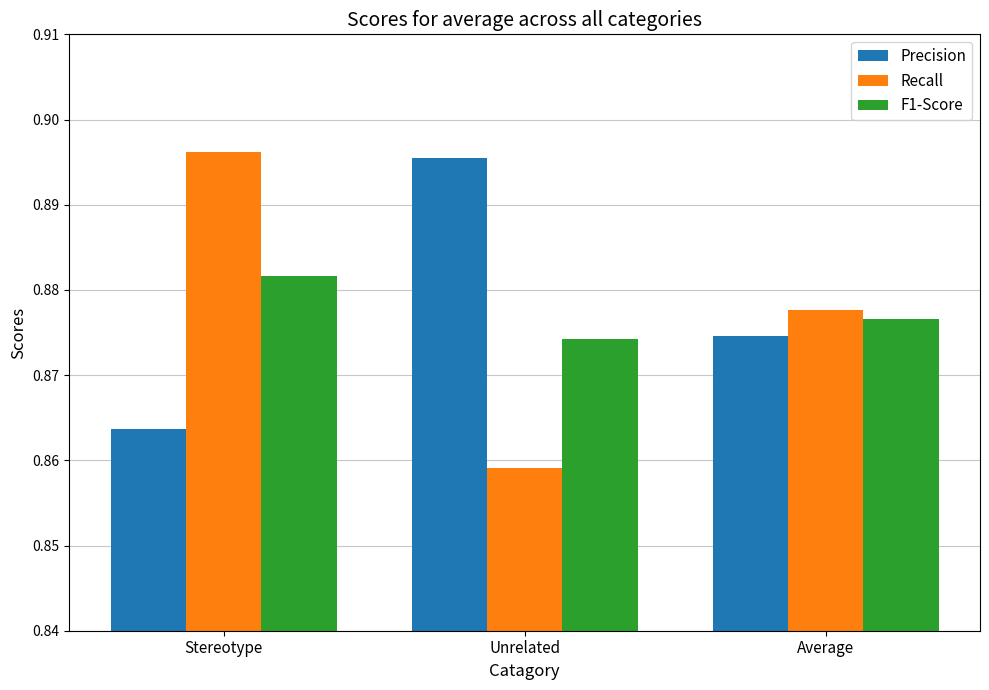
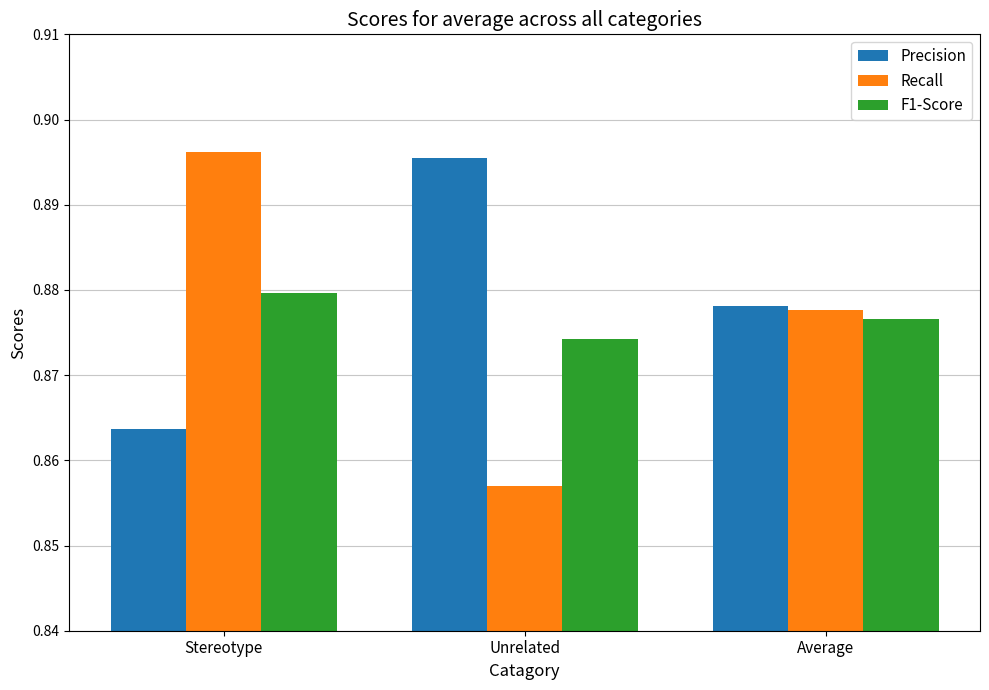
F1-Score, Stereotype: 0.882 -> 0.880
Recall, Unrelated: 0.859 -> 0.857
Precision, Average: 0.875 -> 0.878
